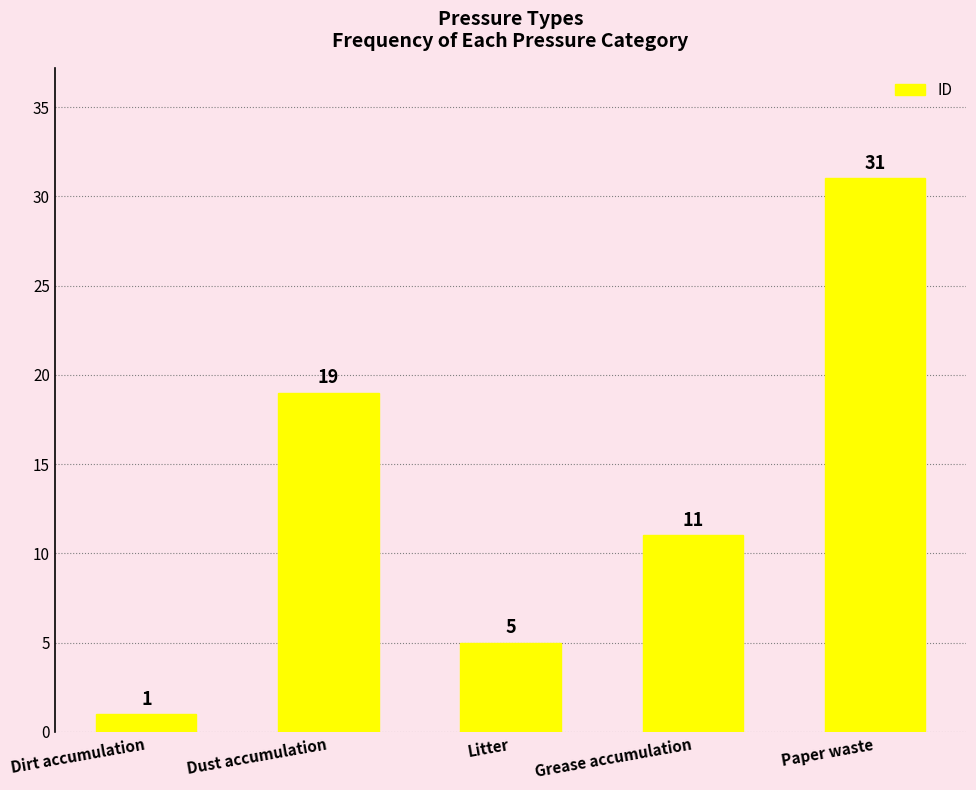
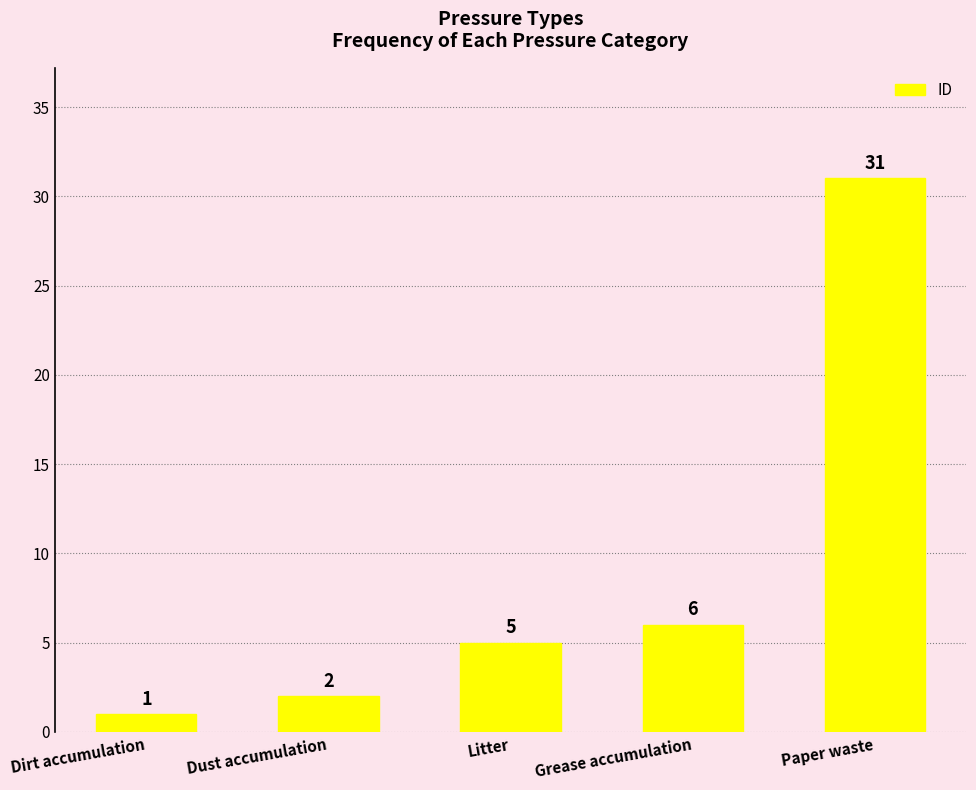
Dust accumulation: 19 -> 2
Grease accumulation: 11 -> 6
